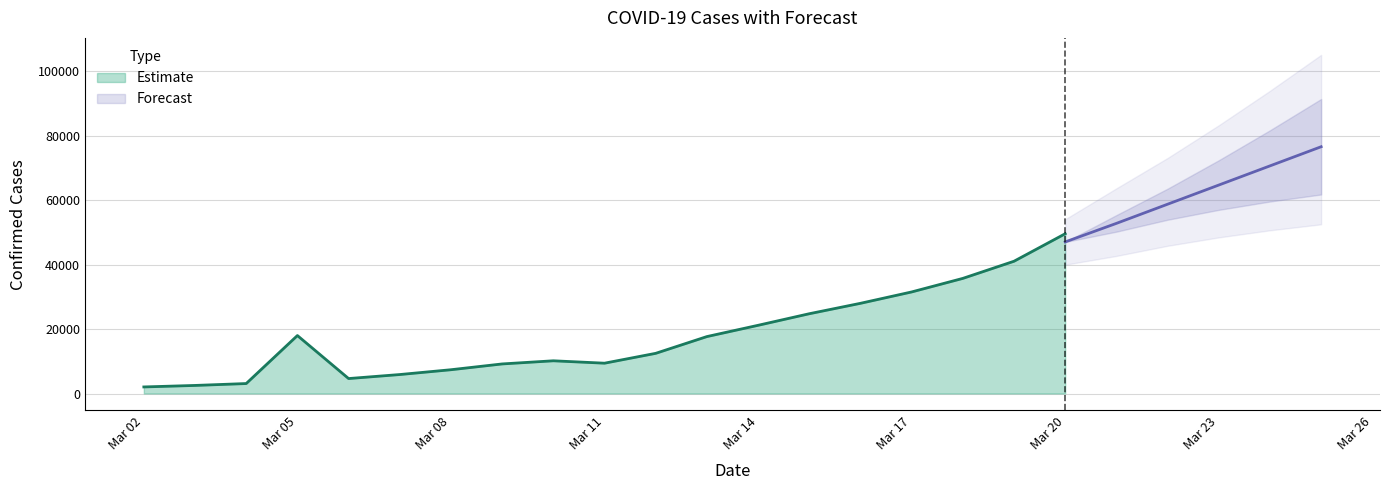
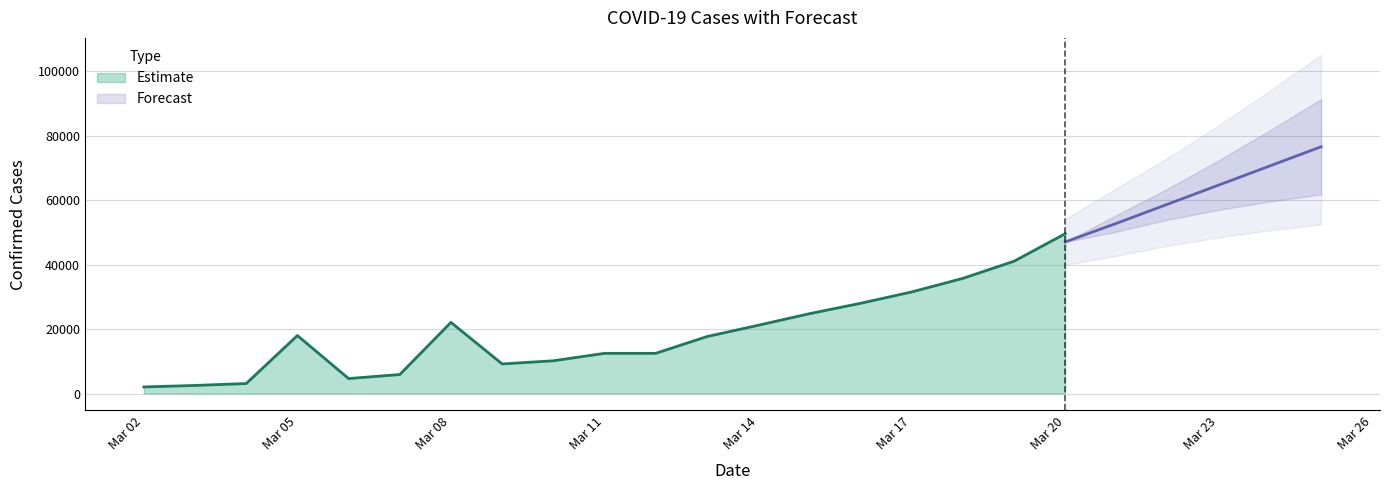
Estimate, Mar 08: 7000 -> 22000
Estimate, Mar 11: 9000 -> 12000
